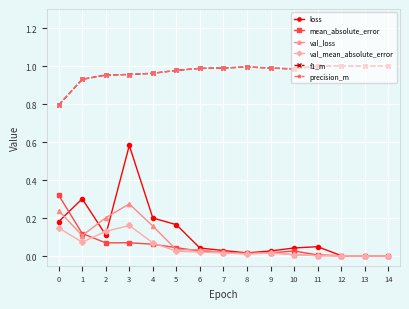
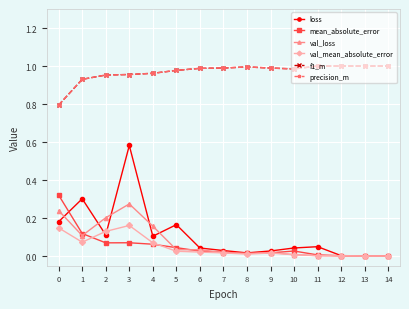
loss, 4: 0.20 -> 0.11
